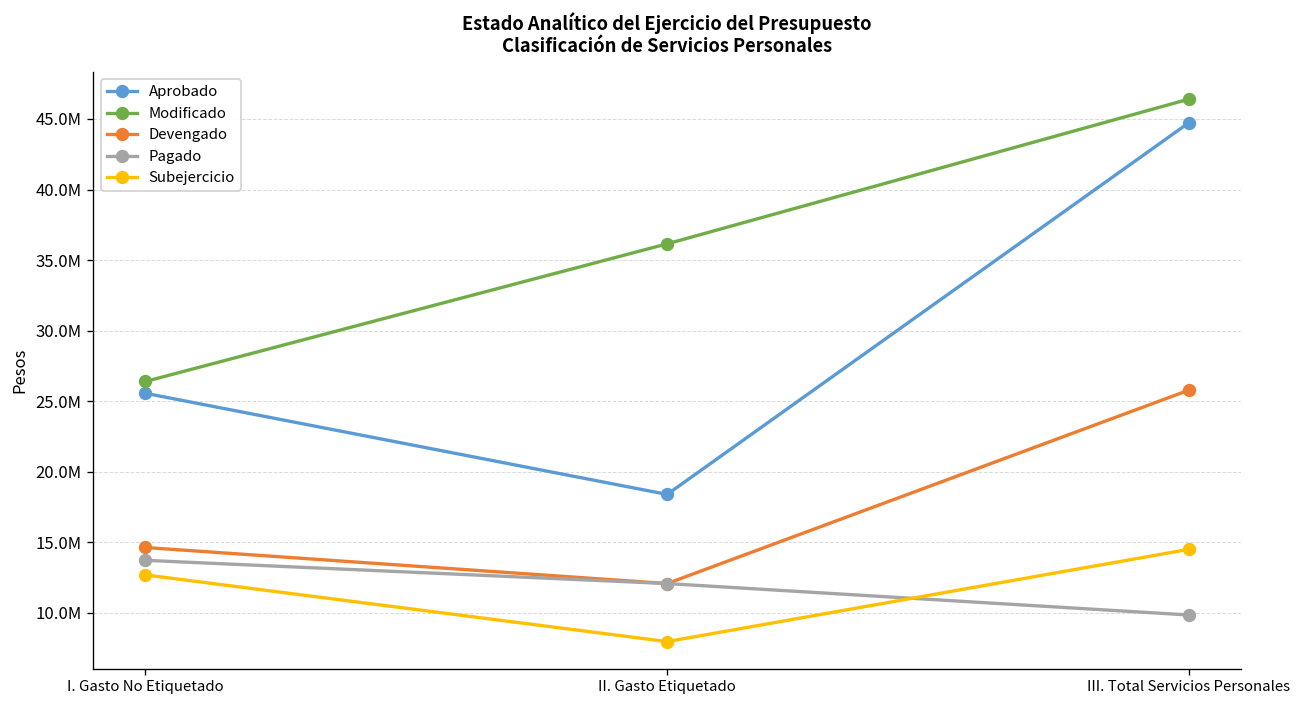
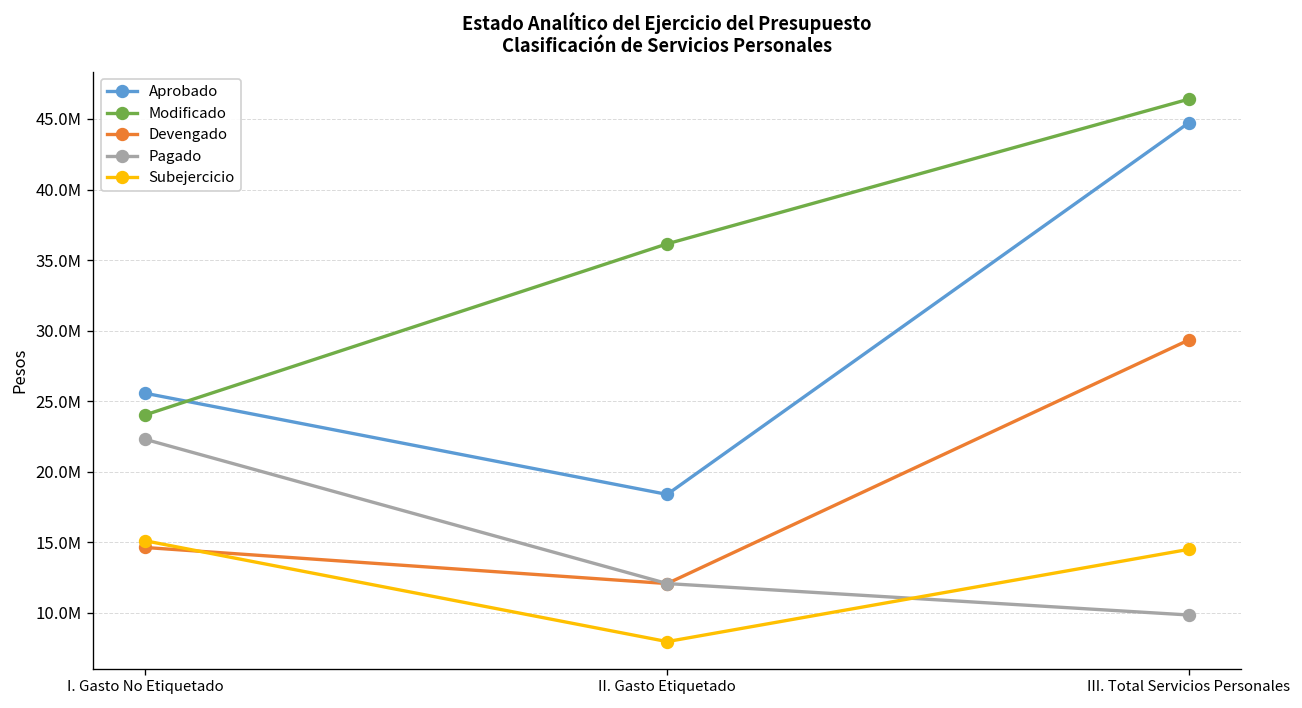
Modificado, I. Gasto No Etiquetado: 26400000 -> 24000000
Pagado, I. Gasto No Etiquetado: 13700000 -> 22300000
Subejercicio, I. Gasto No Etiquetado: 12700000 -> 15100000
Devengado, III. Total Servicios Personales: 25800000 -> 29300000
